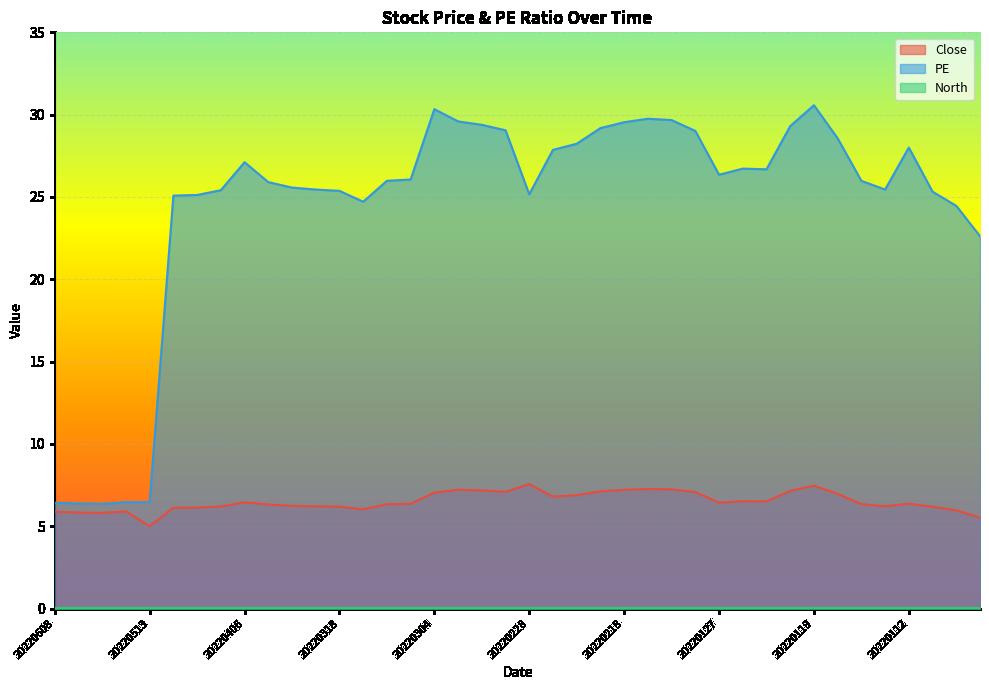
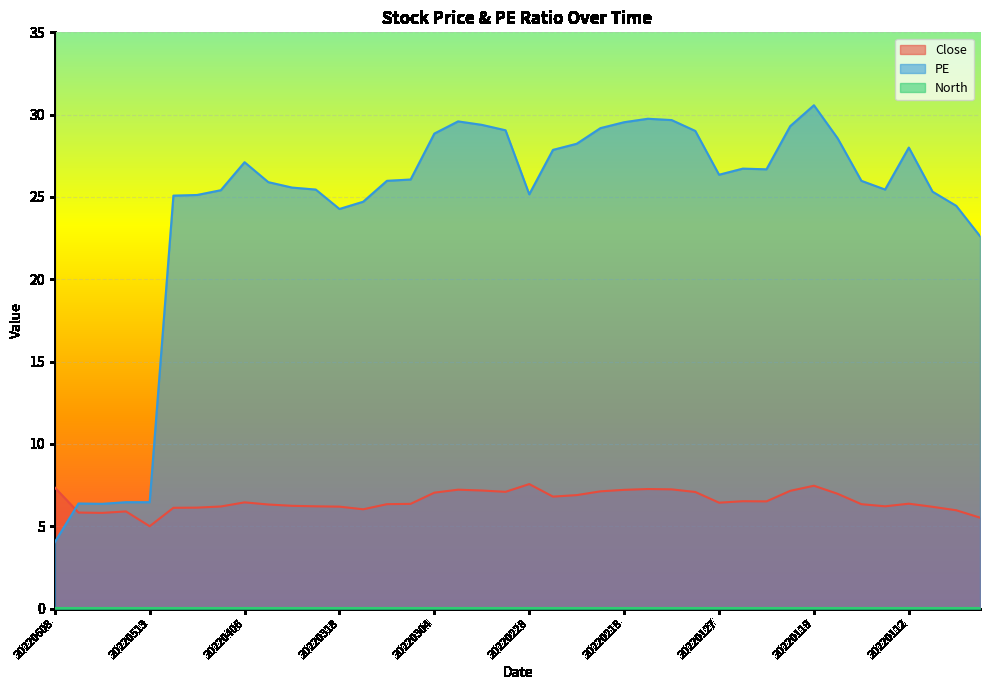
Close, 20220608: 5.9 -> 7.4
PE, 20220608: 6.4 -> 4.0
PE, 20220318: 25.4 -> 24.3
PE, 20220304: 30.3 -> 28.9
